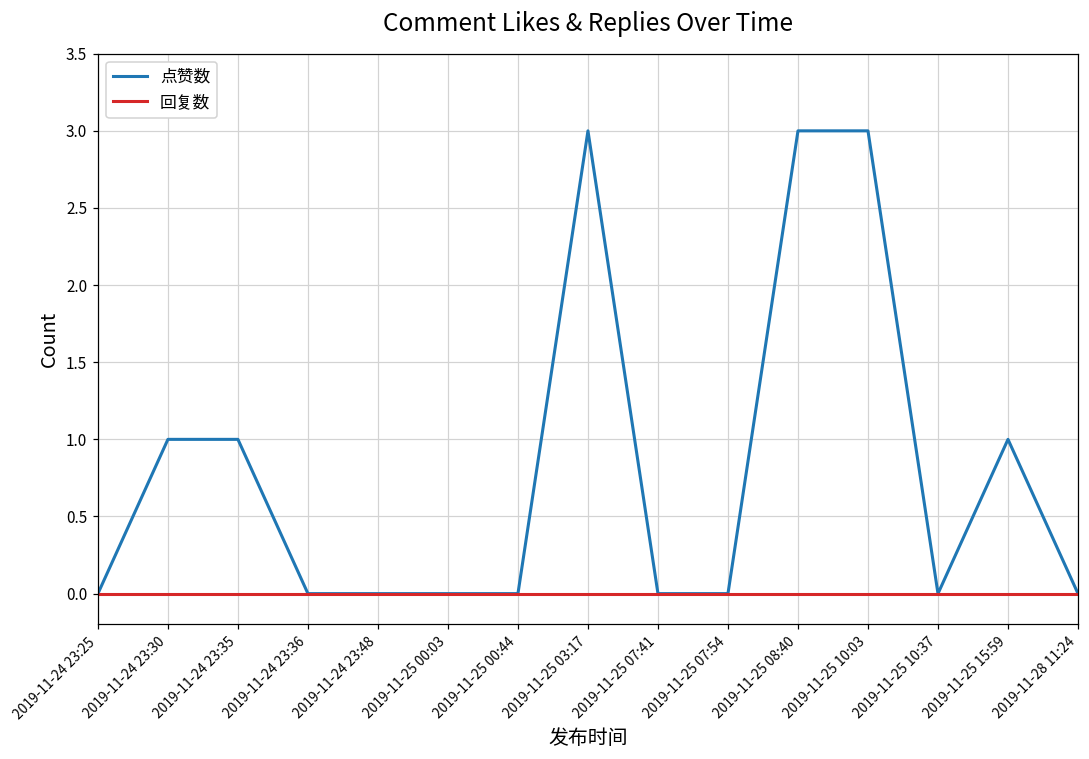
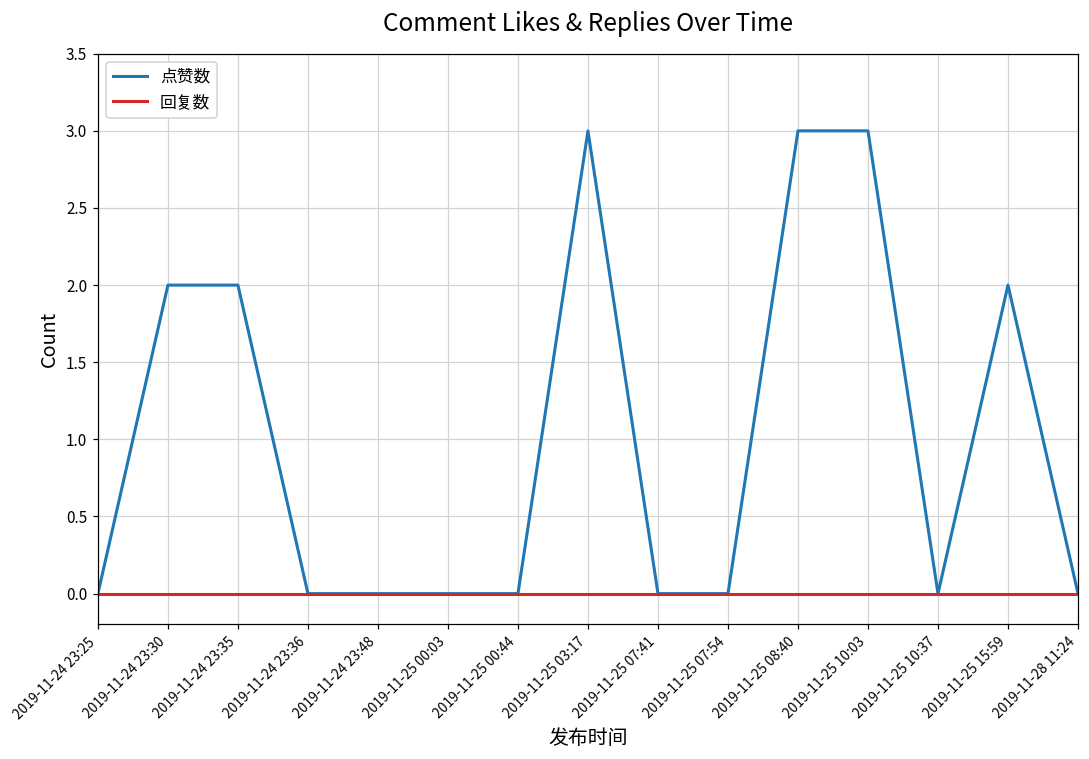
点赞数, 2019-11-24 23:30: 1 -> 2
点赞数, 2019-11-24 23:35: 1 -> 2
点赞数, 2019-11-25 15:59: 1 -> 2
